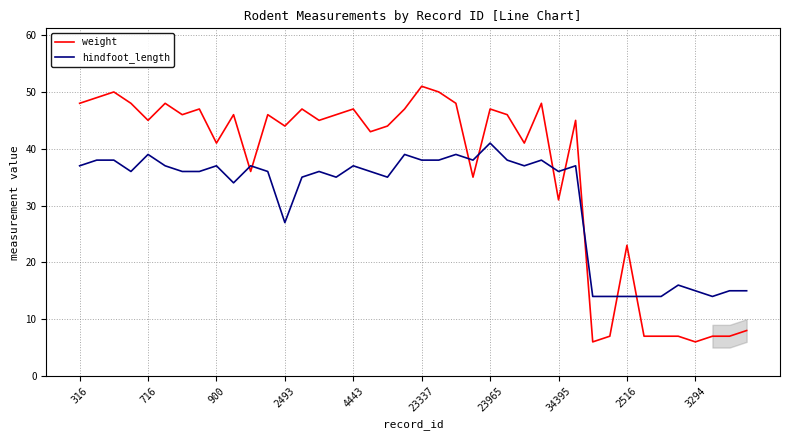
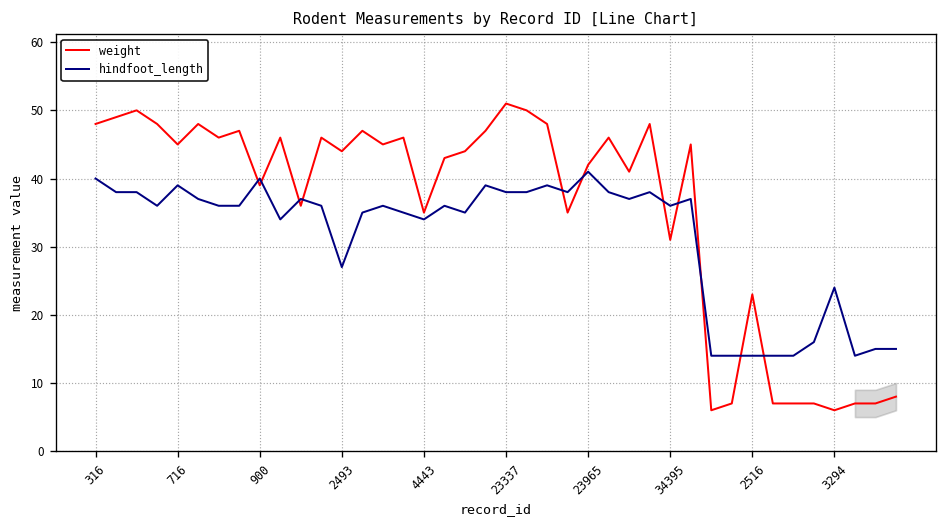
hindfoot_length, 316: 37 -> 40
weight, 900: 41 -> 39
hindfoot_length, 900: 37 -> 40
weight, 4443: 47 -> 35
hindfoot_length, 4443: 37 -> 34
weight, 23965: 47 -> 42
hindfoot_length, 3294: 15 -> 24
